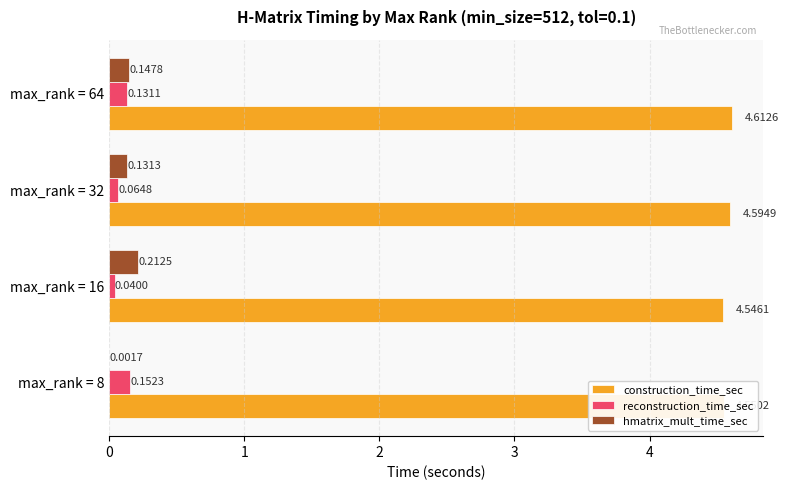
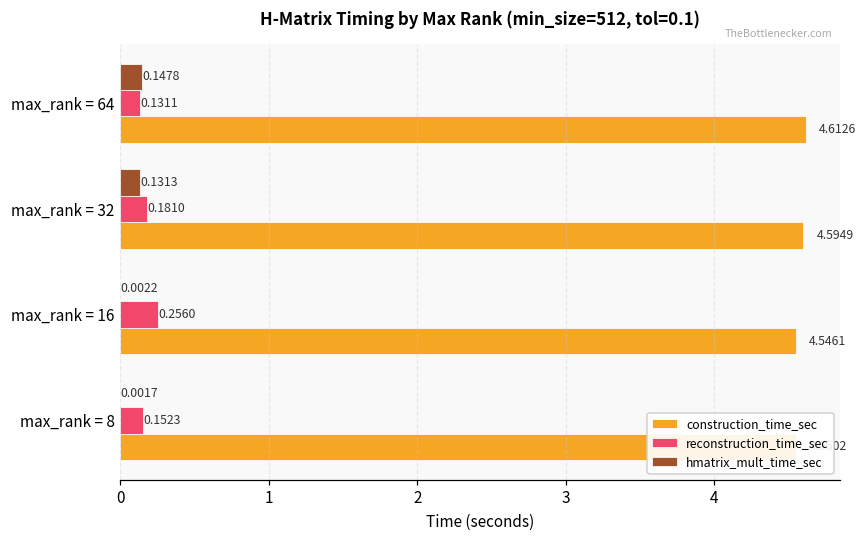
reconstruction_time_sec, max_rank = 32: 0.0648 -> 0.1810
hmatrix_mult_time_sec, max_rank = 16: 0.2125 -> 0.0022
reconstruction_time_sec, max_rank = 16: 0.0400 -> 0.2560
